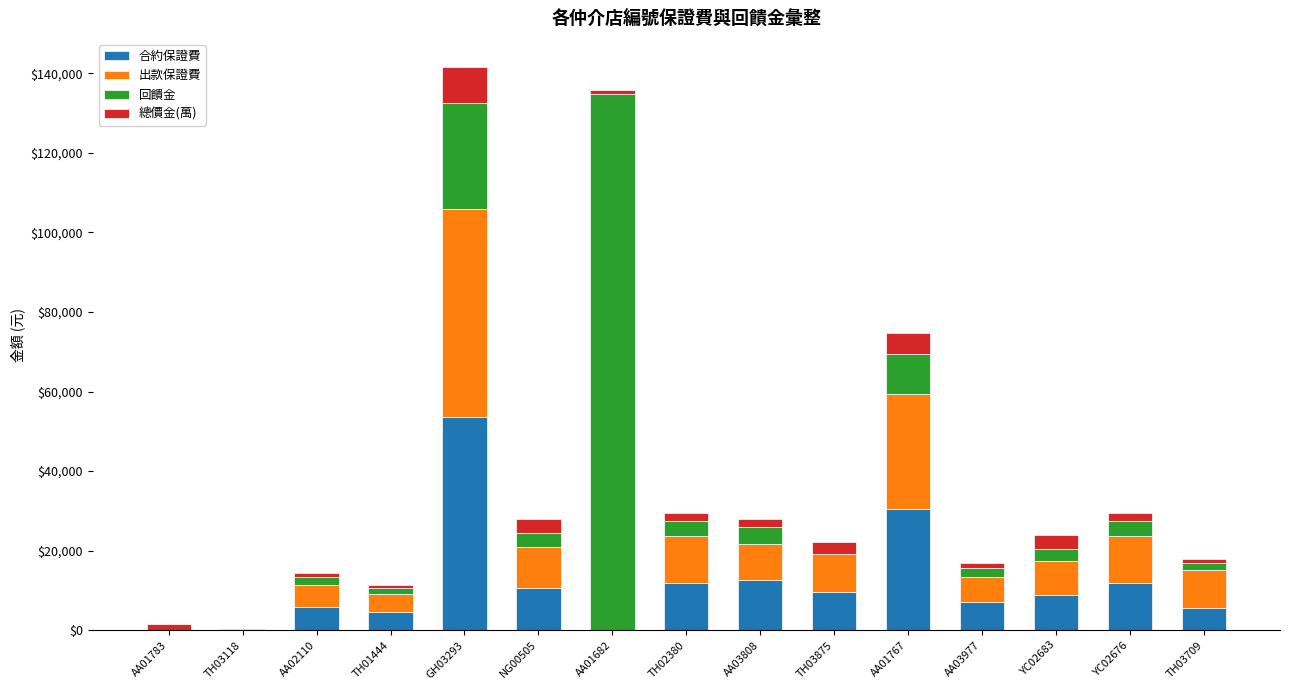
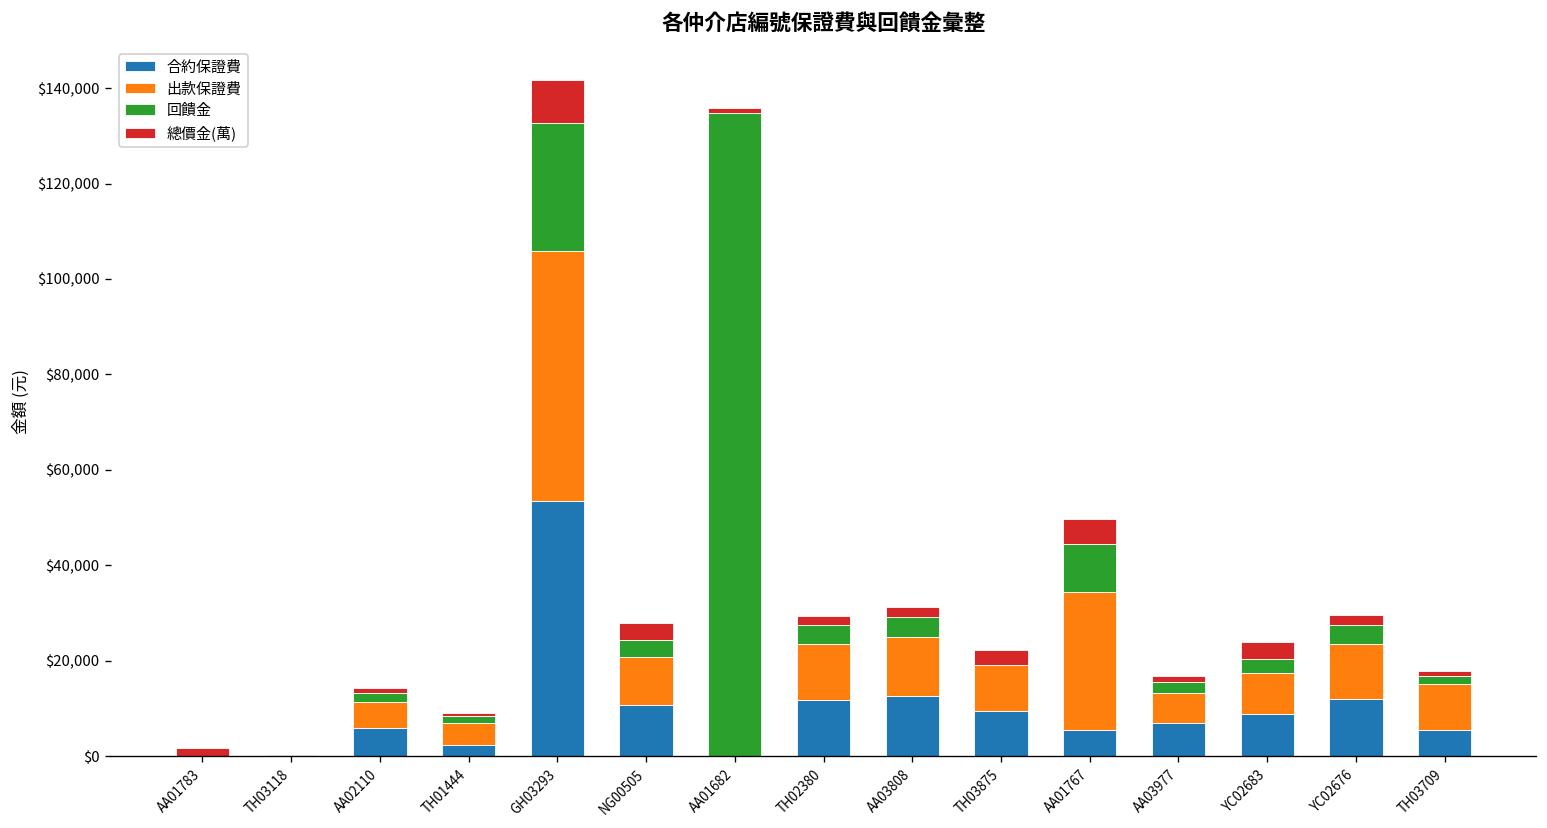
合約保證費, TH01444: $5,000 -> $2,000
出款保證費, AA03808: $9,000 -> $12,000
合約保證費, AA01767: $30,000 -> $5,000
